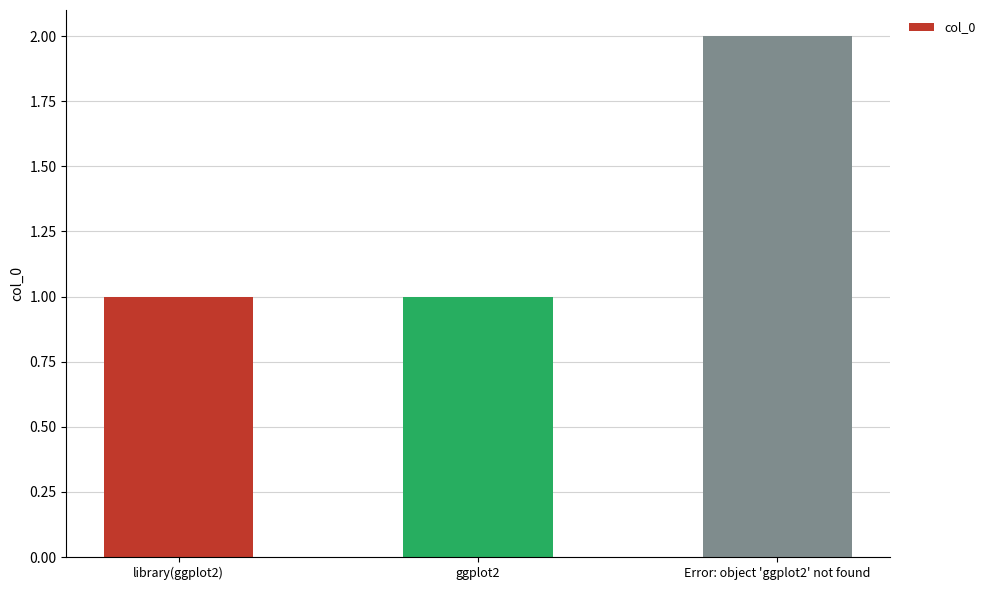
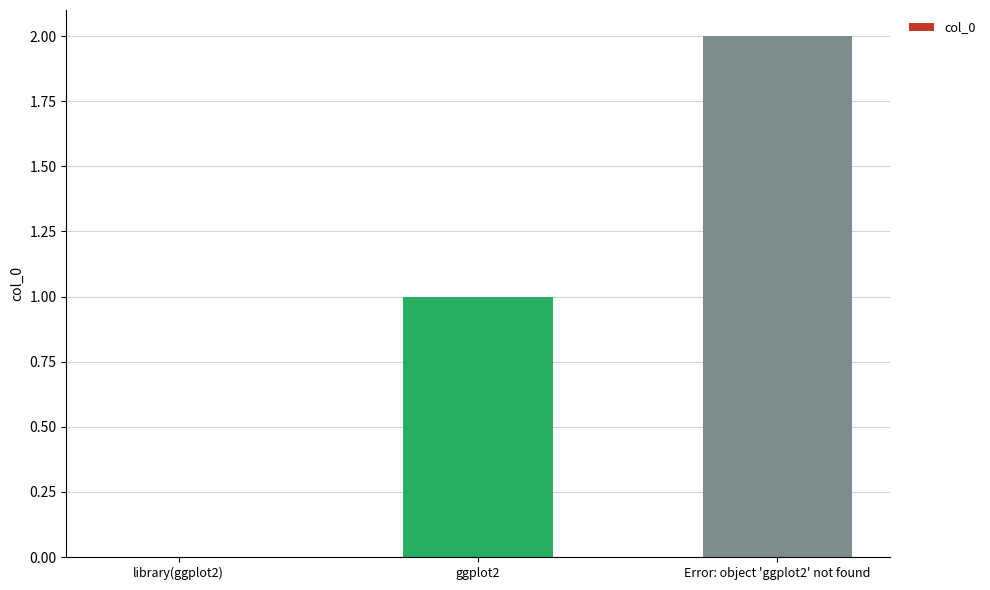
library(ggplot2): 1 -> 0
